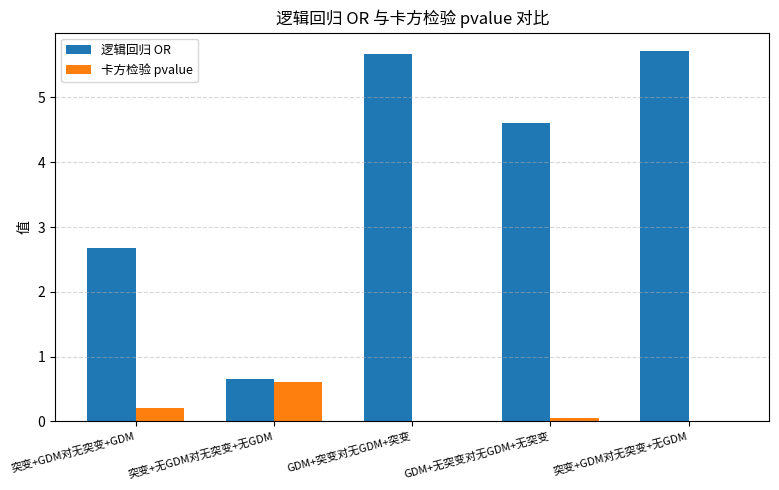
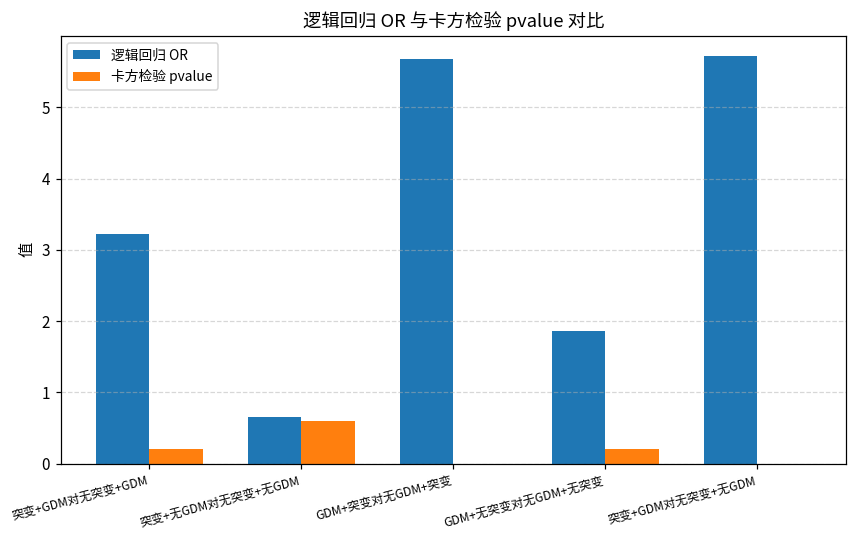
逻辑回归 OR, 突变+GDM对无突变+GDM: 2.7 -> 3.2
逻辑回归 OR, GDM+无突变对无GDM+无突变: 4.6 -> 1.9
卡方检验 pvalue, GDM+无突变对无GDM+无突变: 0.0 -> 0.2
